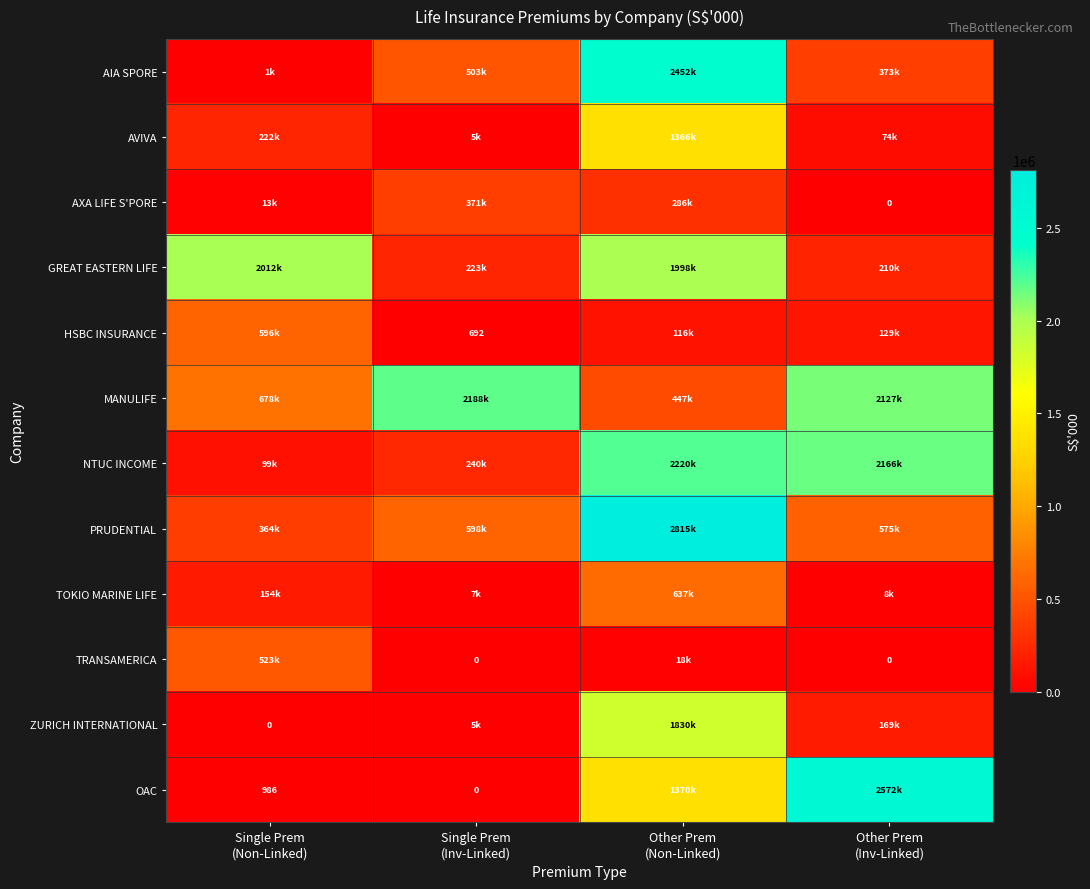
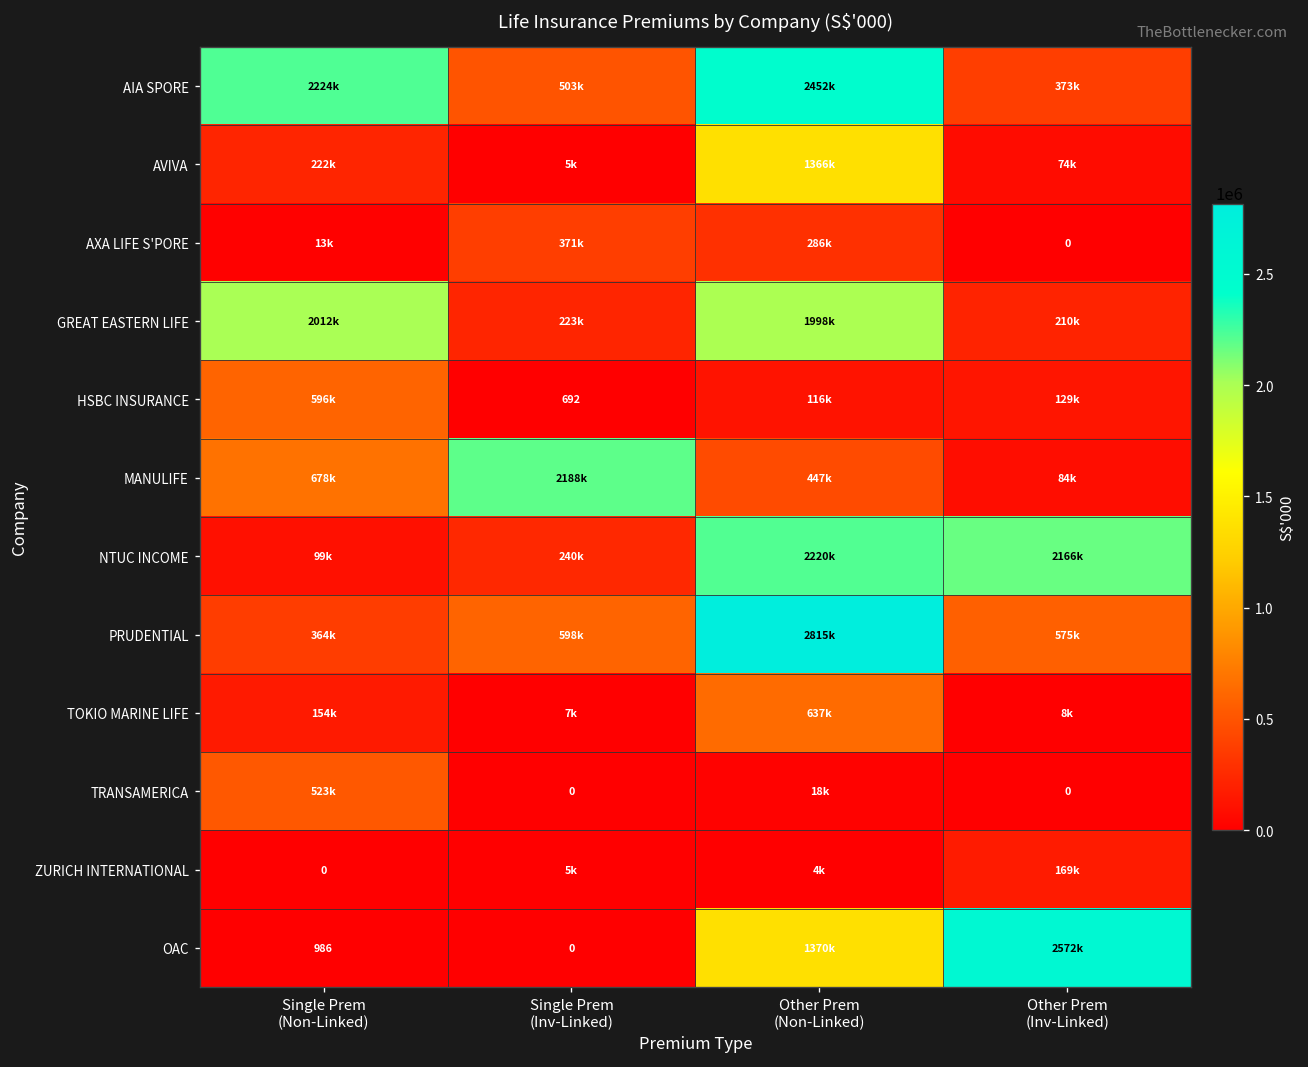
AIA SPORE, Single Prem (Non-Linked): 1k -> 2224k
MANULIFE, Other Prem (Inv-Linked): 2127k -> 84k
ZURICH INTERNATIONAL, Other Prem (Non-Linked): 1830k -> 4k
